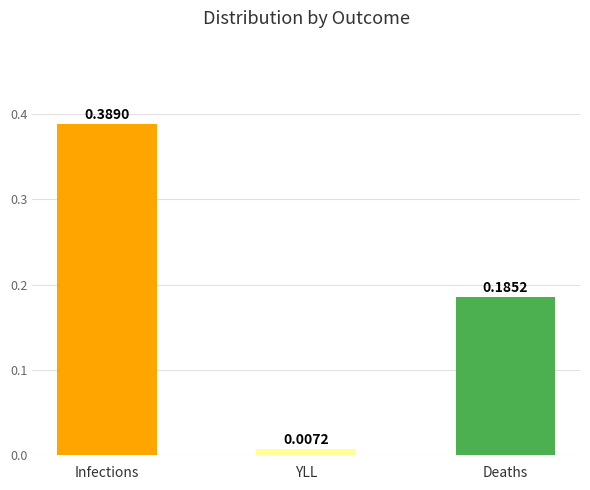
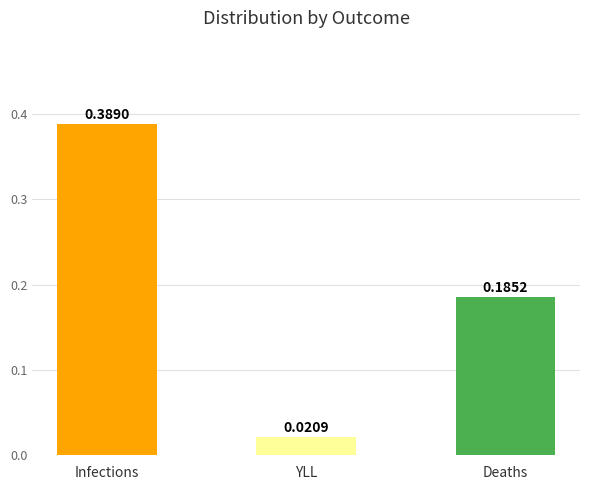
YLL: 0.0072 -> 0.0209
